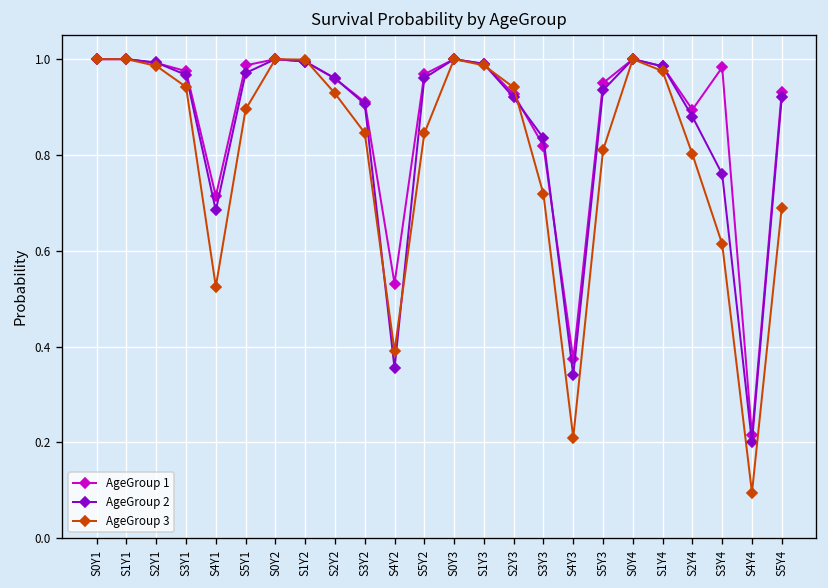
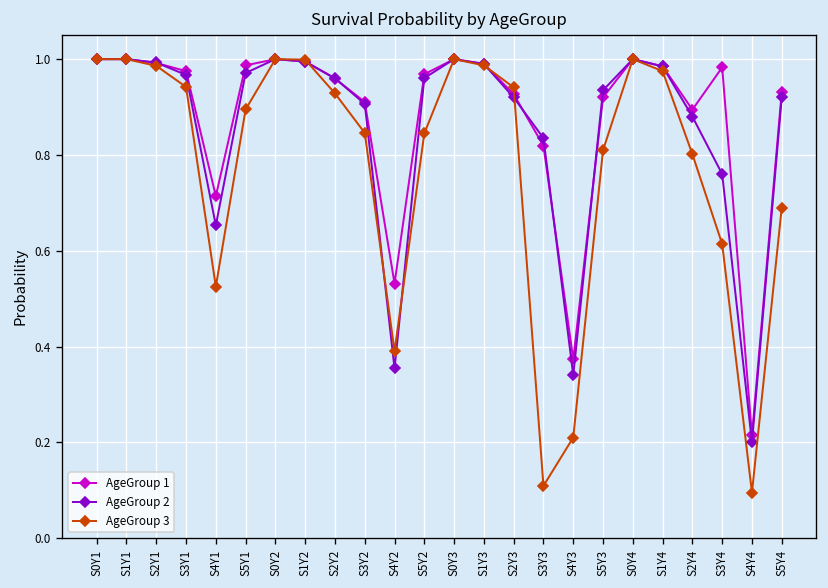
AgeGroup 2, S4Y1: 0.68 -> 0.65
AgeGroup 3, S3Y3: 0.72 -> 0.11
AgeGroup 1, S5Y3: 0.95 -> 0.92
